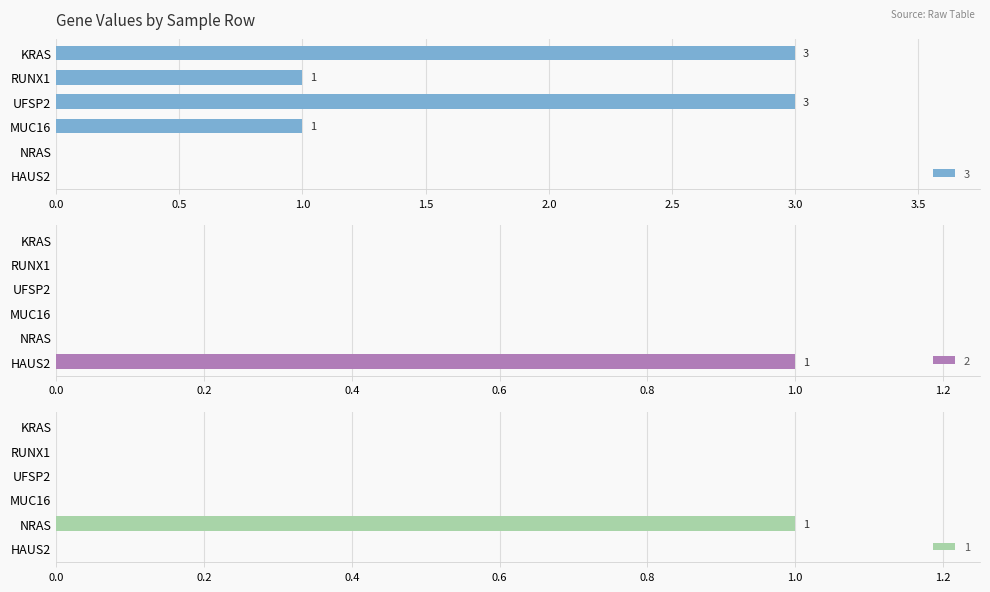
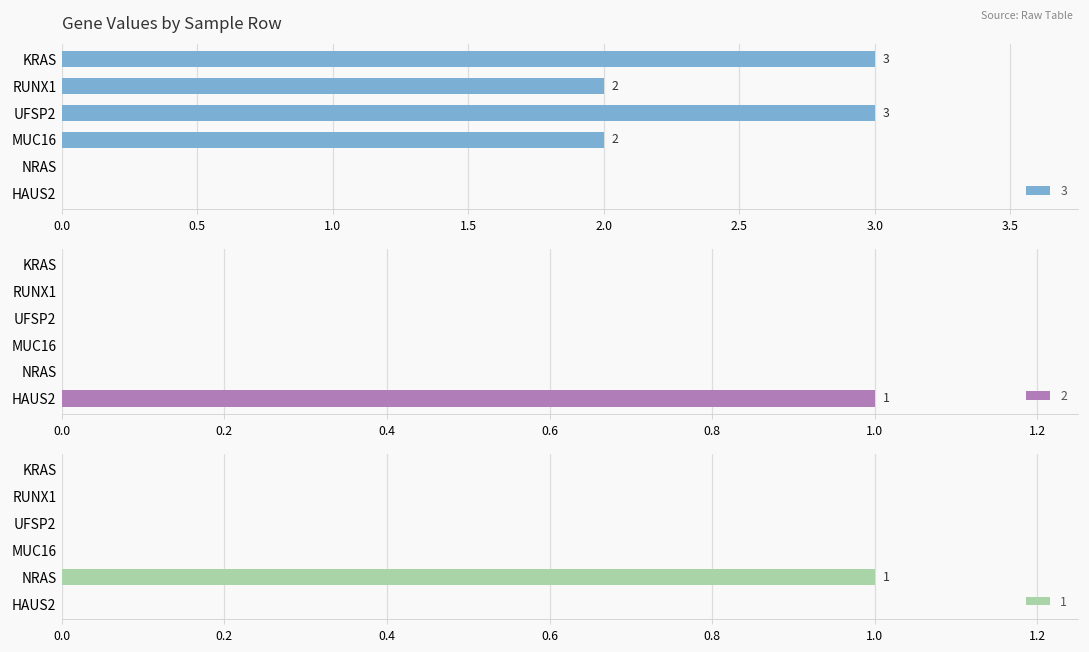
Gene Values by Sample Row, RUNX1: 1 -> 2
Gene Values by Sample Row, MUC16: 1 -> 2
